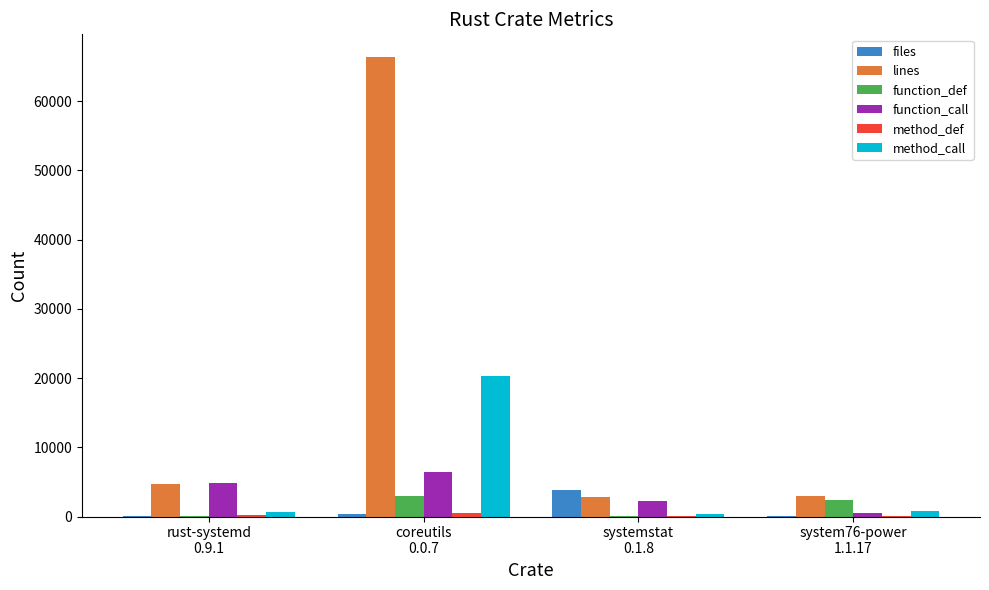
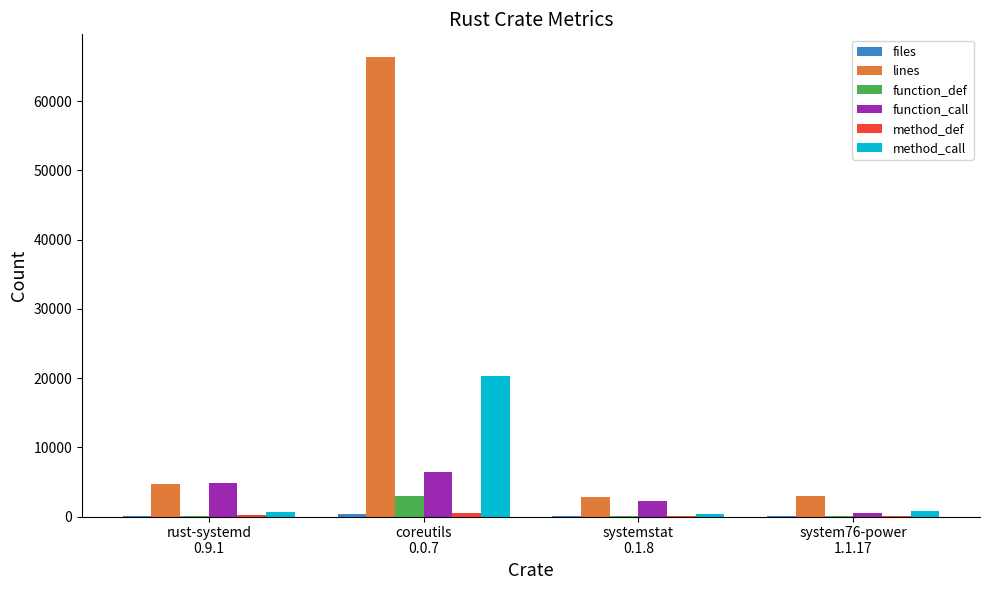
files, systemstat 0.1.8: 4000 -> 0
function_def, system76-power 1.1.17: 2000 -> 0
